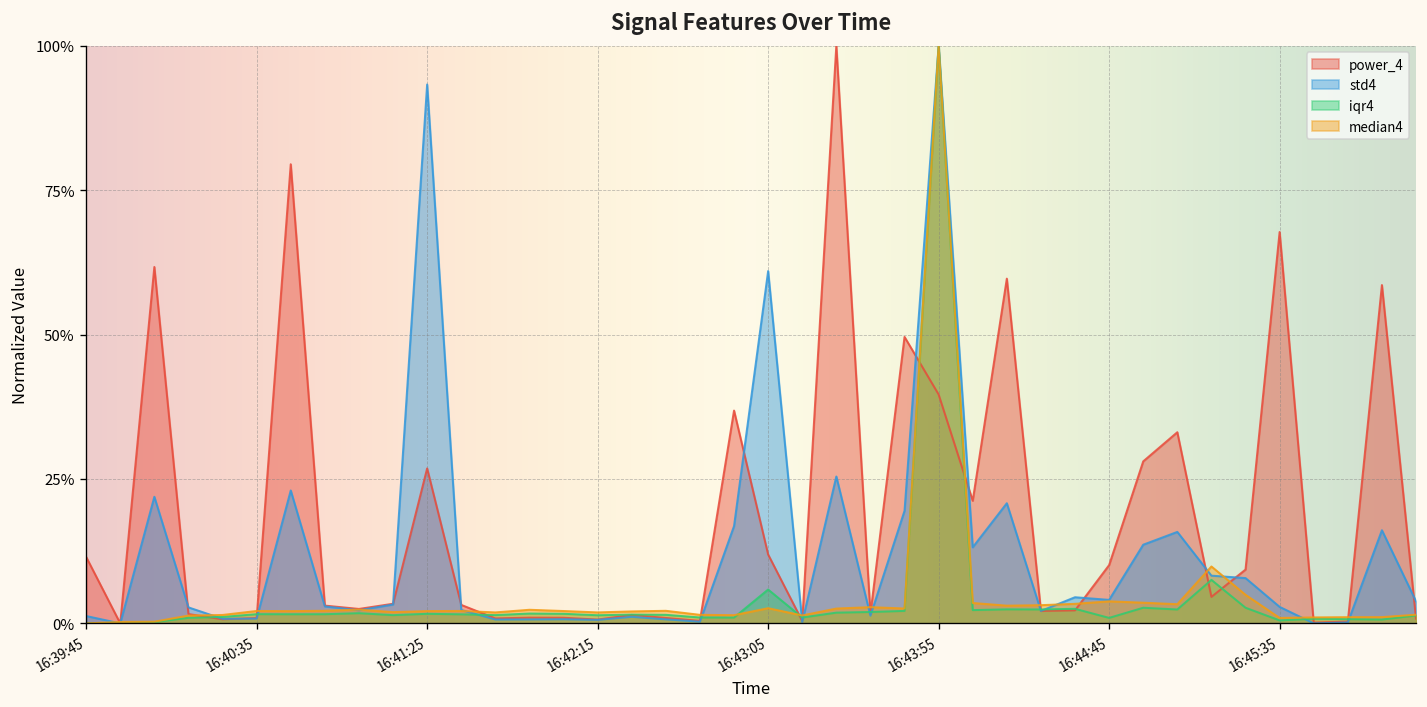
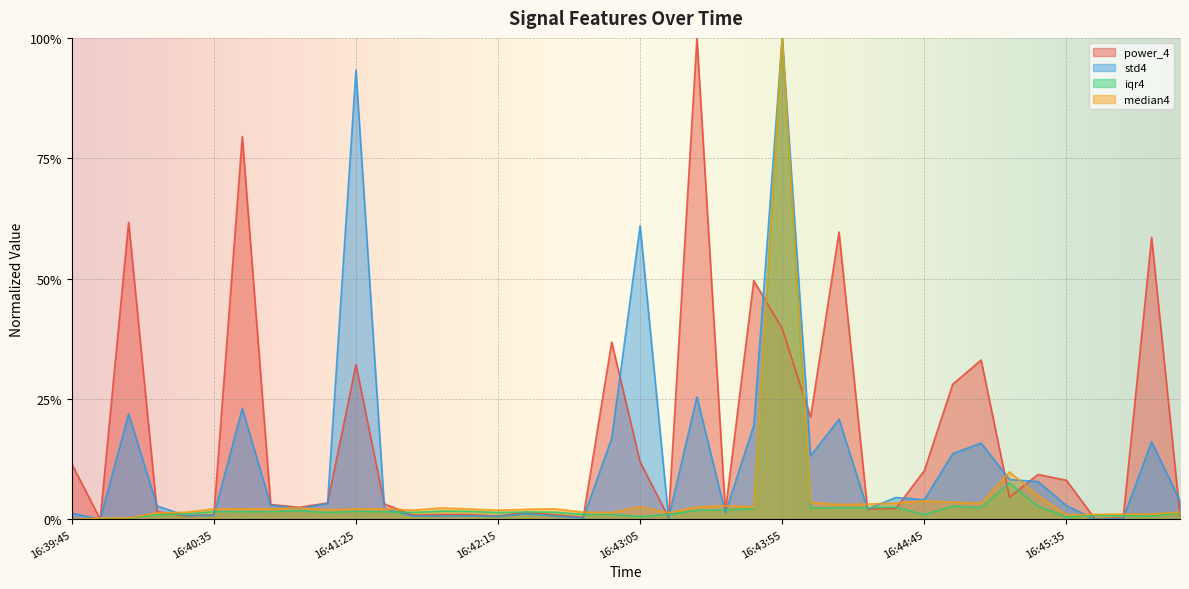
power_4, 16:41:25: 27% -> 32%
iqr4, 16:43:05: 6% -> 1%
power_4, 16:45:35: 68% -> 8%
